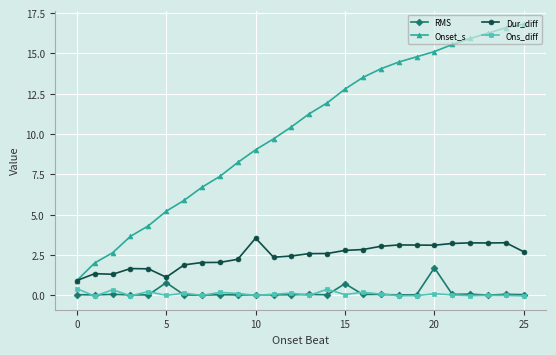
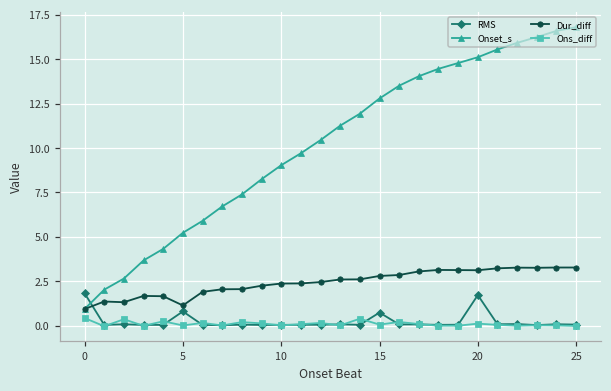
RMS, 0: 0.1 -> 1.8
Dur_diff, 10: 3.6 -> 2.4
Dur_diff, 25: 2.7 -> 3.3
